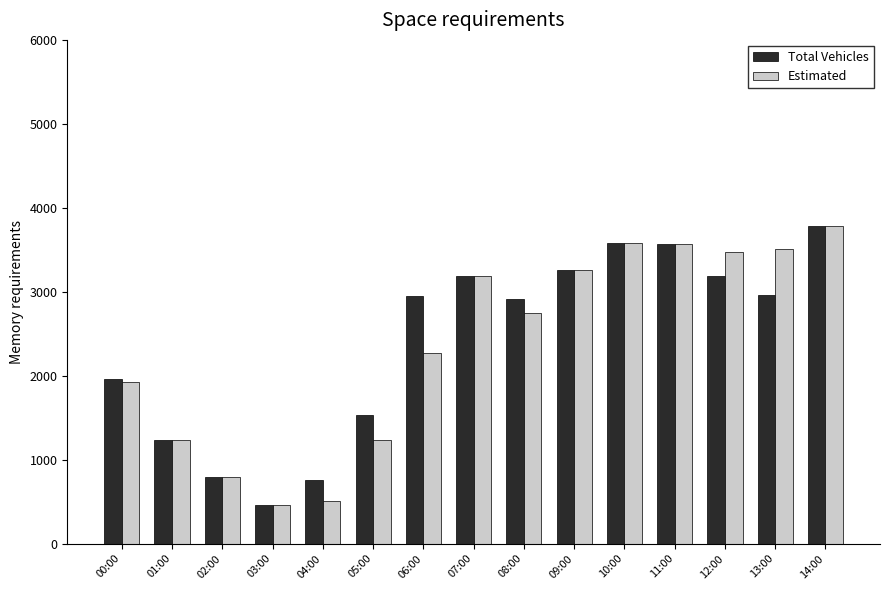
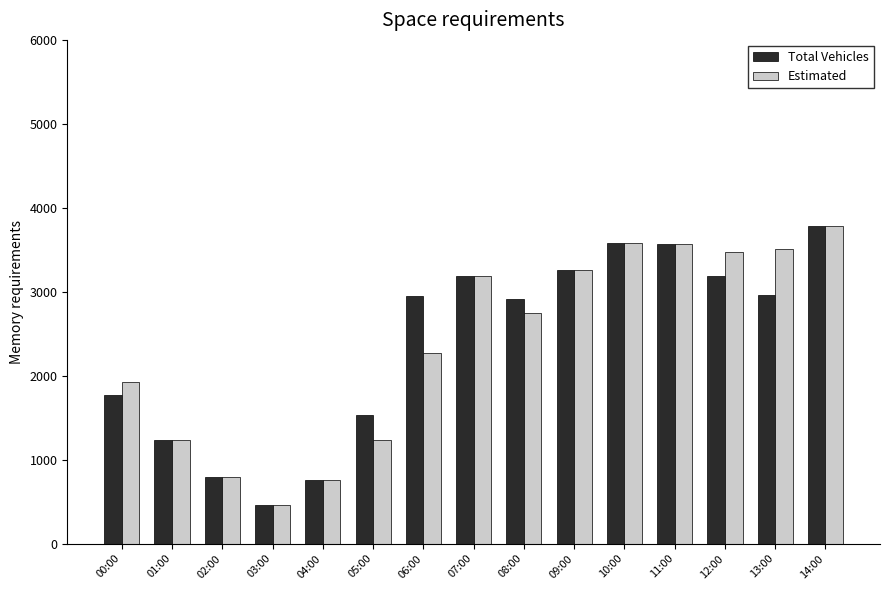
Total Vehicles, 00:00: 2000 -> 1800
Estimated, 04:00: 500 -> 800
